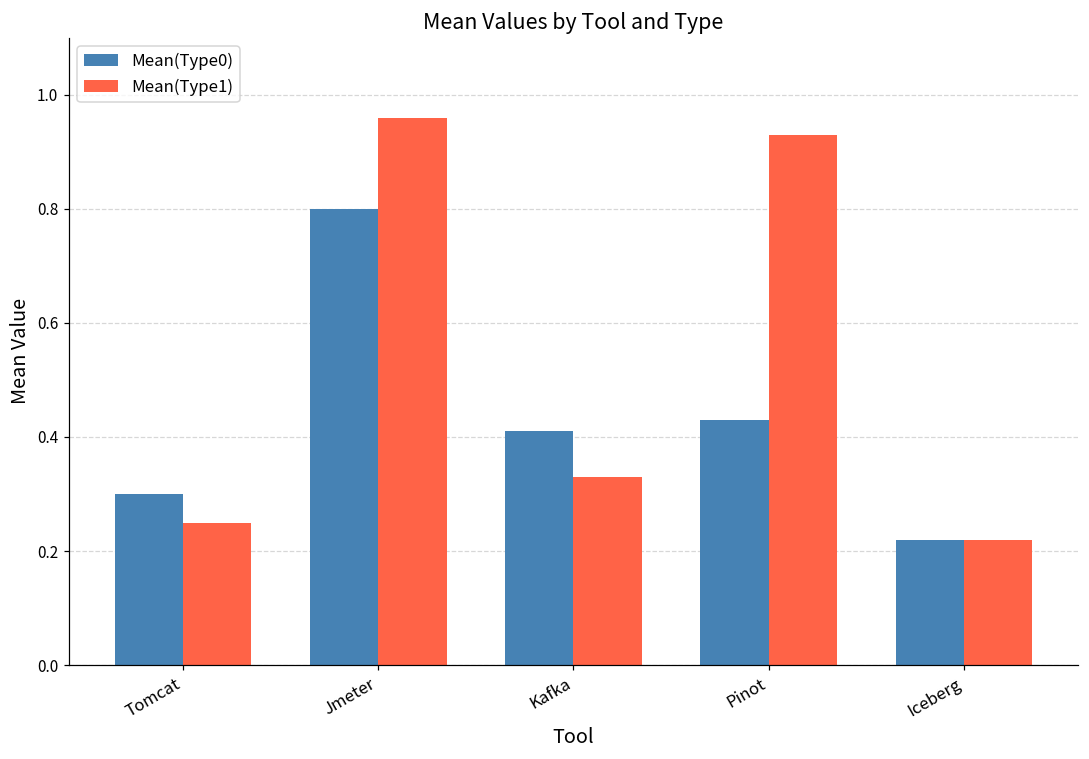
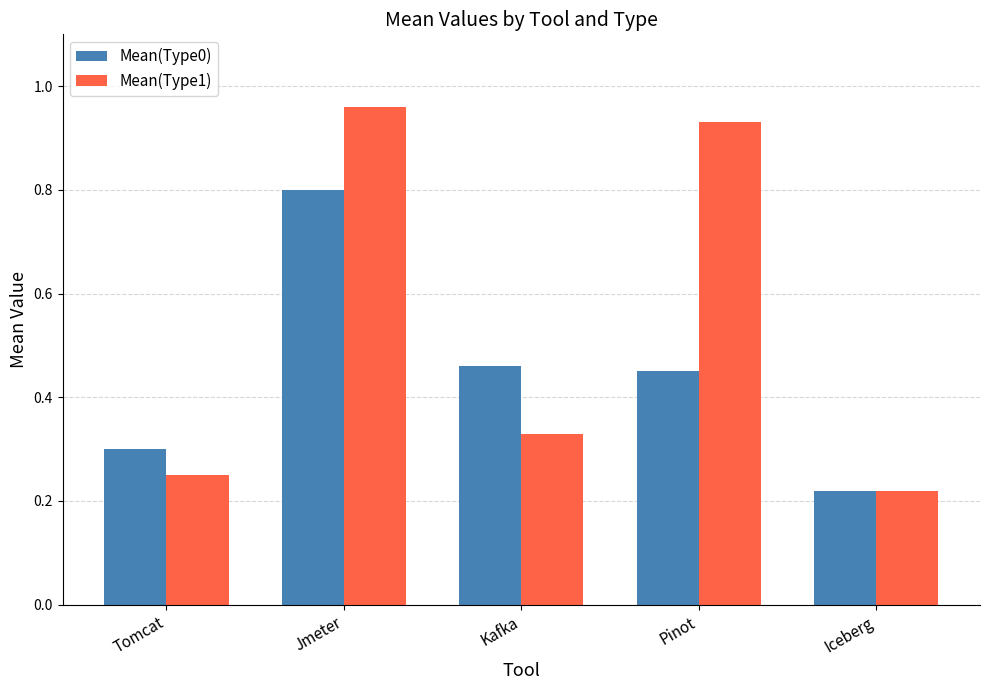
Mean(Type0), Kafka: 0.41 -> 0.46
Mean(Type0), Pinot: 0.43 -> 0.45
